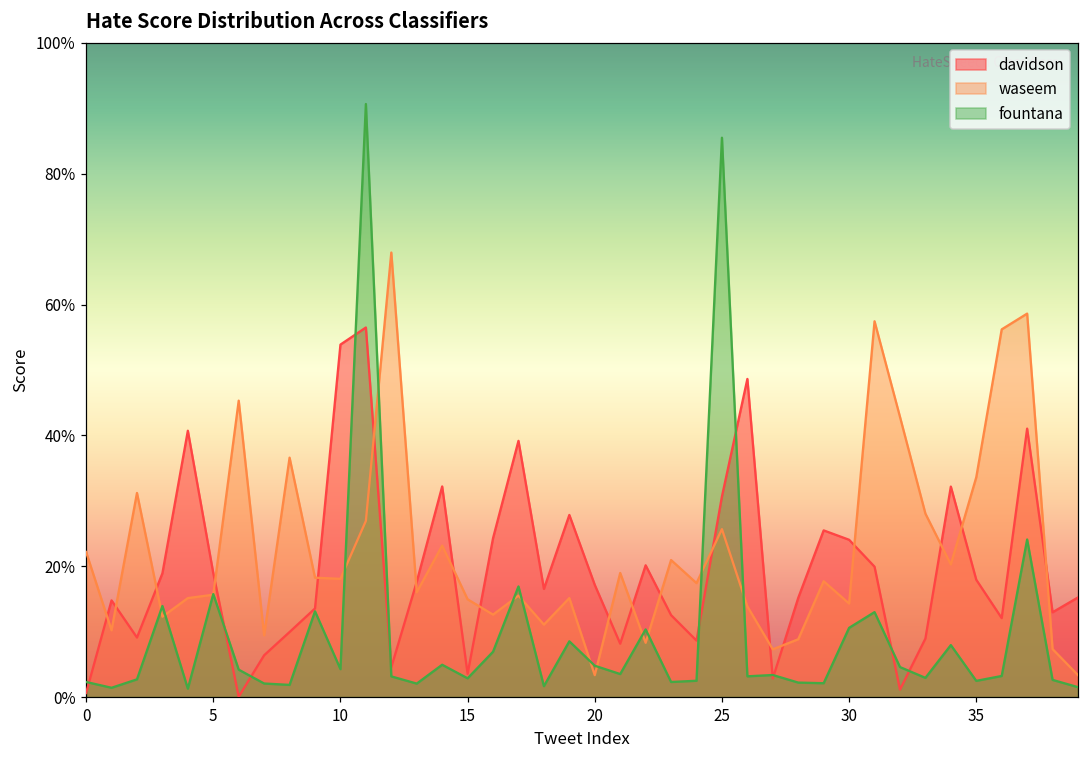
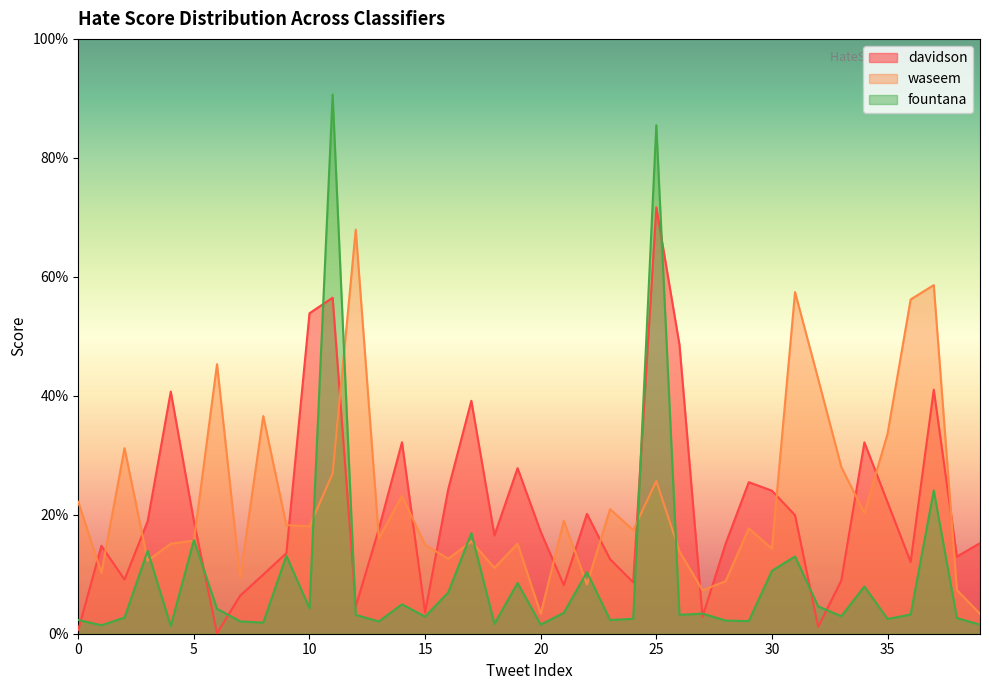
fountana, 20: 5% -> 2%
davidson, 25: 31% -> 72%
davidson, 35: 18% -> 22%
